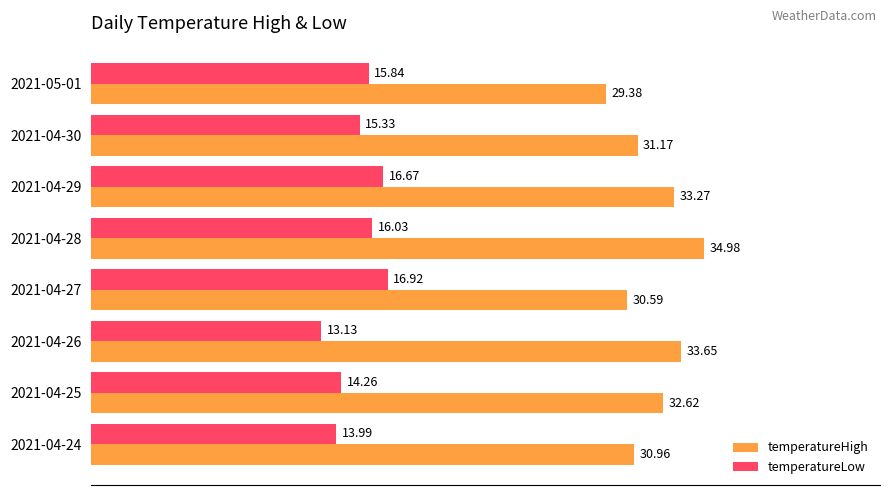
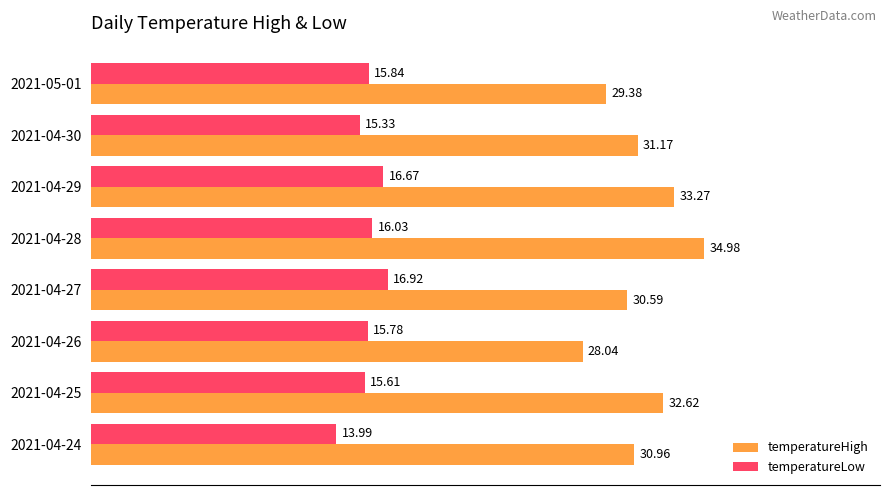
temperatureLow, 2021-04-26: 13.13 -> 15.78
temperatureHigh, 2021-04-26: 33.65 -> 28.04
temperatureLow, 2021-04-25: 14.26 -> 15.61
